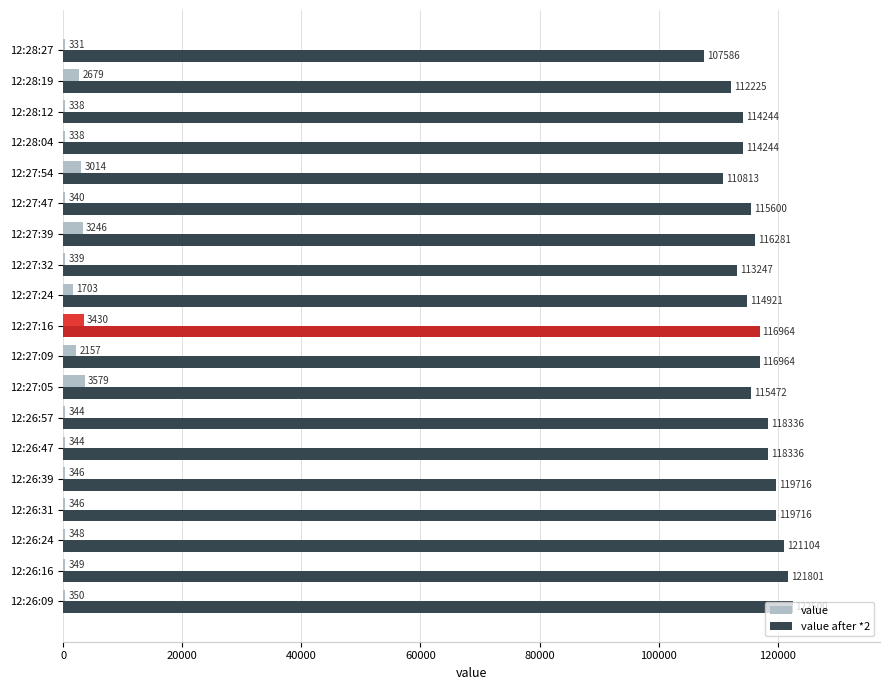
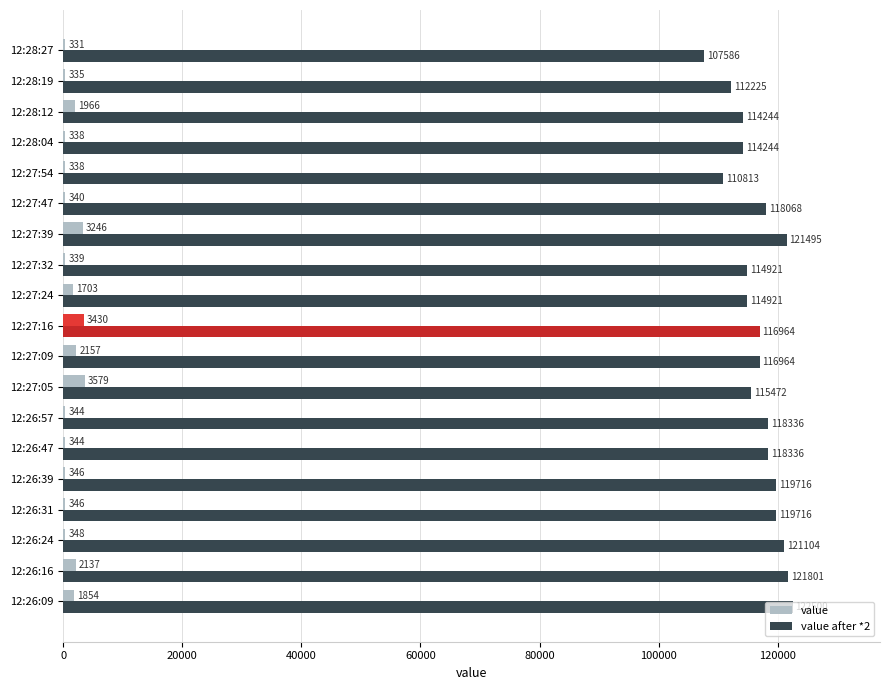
value, 12:28:19: 2679 -> 335
value, 12:28:12: 338 -> 1966
value, 12:27:54: 3014 -> 338
value after *2, 12:27:47: 115600 -> 118068
value after *2, 12:27:39: 116281 -> 121495
value after *2, 12:27:32: 113247 -> 114921
value, 12:26:16: 349 -> 2137
value, 12:26:09: 350 -> 1854
